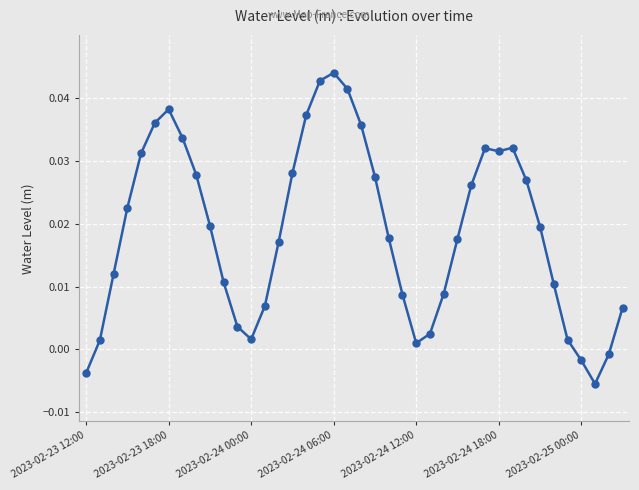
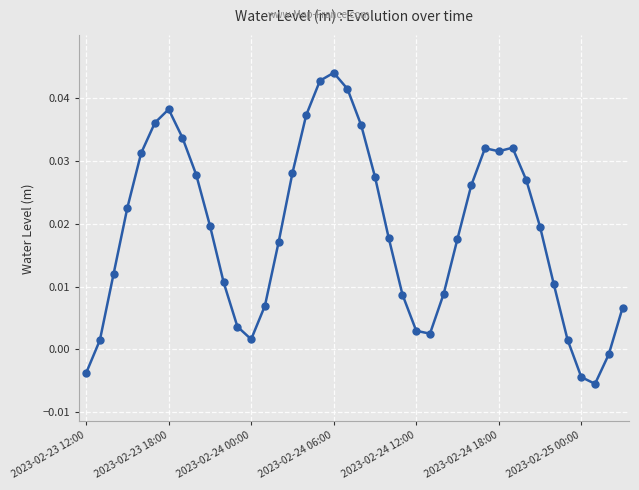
2023-02-24 12:00: 0.001 -> 0.003
2023-02-25 00:00: -0.002 -> -0.004
